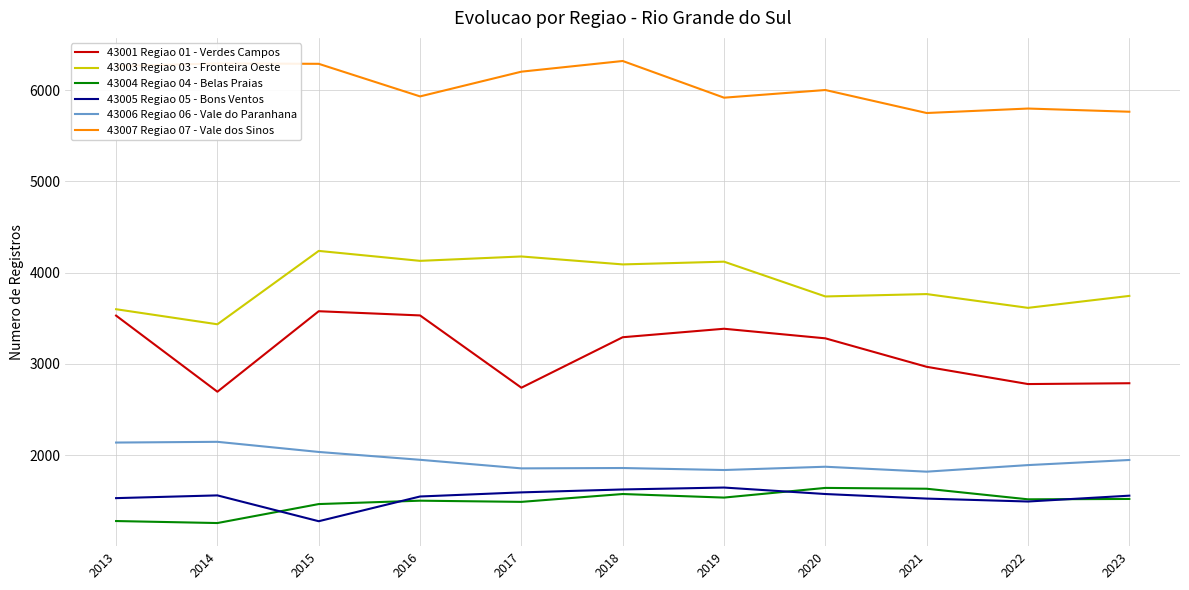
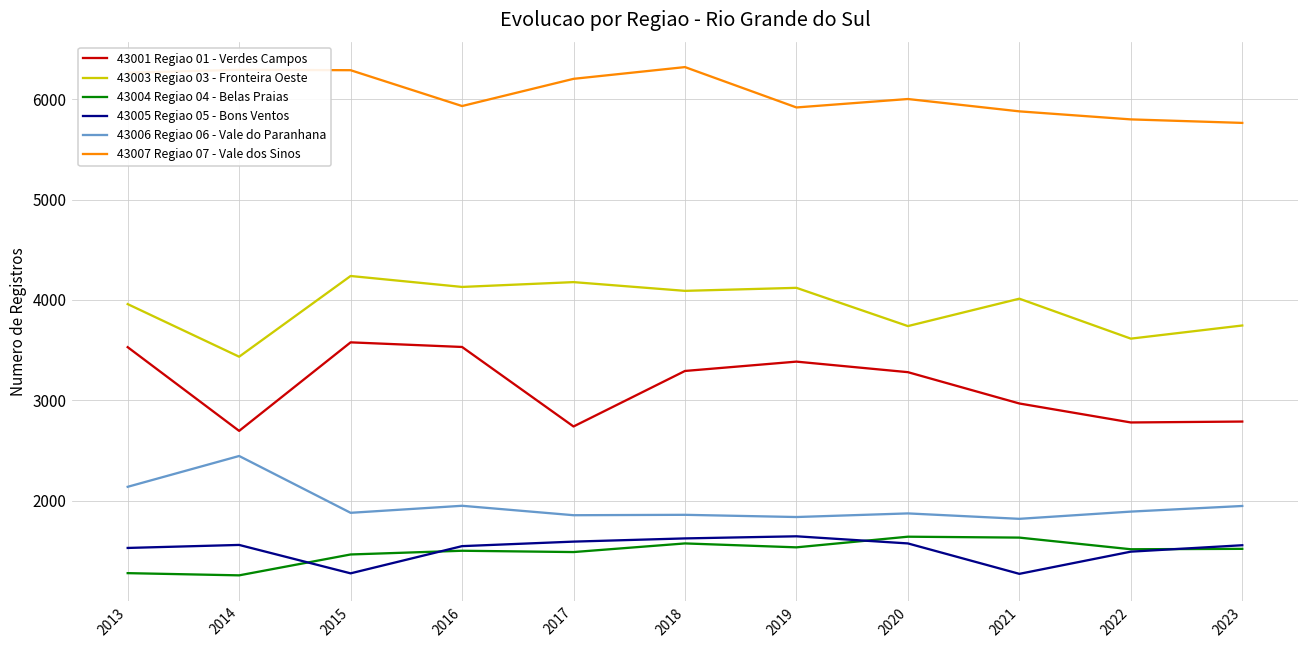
43003 Regiao 03 - Fronteira Oeste, 2013: 3600 -> 4000
43006 Regiao 06 - Vale do Paranhana, 2014: 2100 -> 2400
43006 Regiao 06 - Vale do Paranhana, 2015: 2000 -> 1900
43003 Regiao 03 - Fronteira Oeste, 2021: 3800 -> 4000
43005 Regiao 05 - Bons Ventos, 2021: 1500 -> 1300
43007 Regiao 07 - Vale dos Sinos, 2021: 5700 -> 5900
